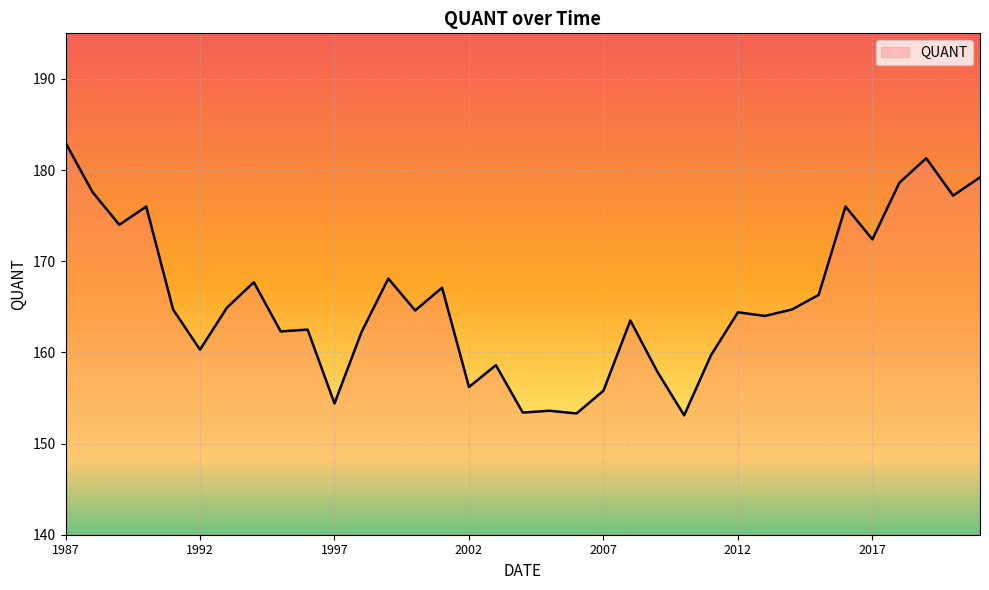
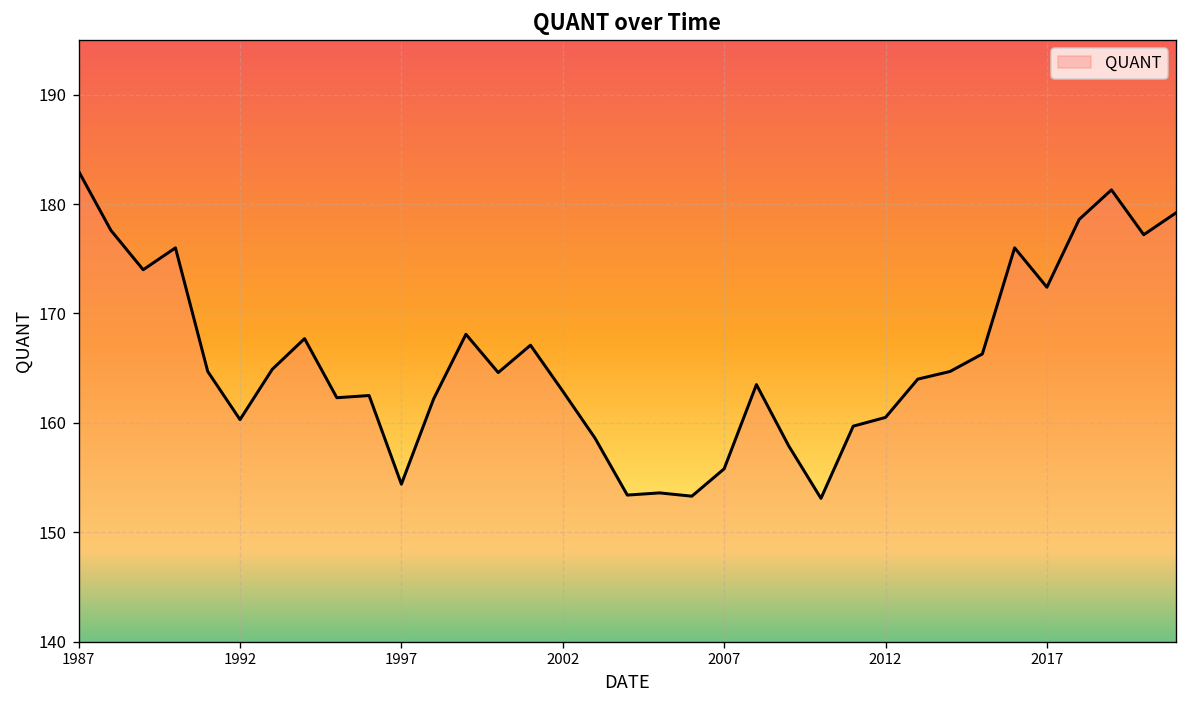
2002: 156 -> 163
2012: 164 -> 161
